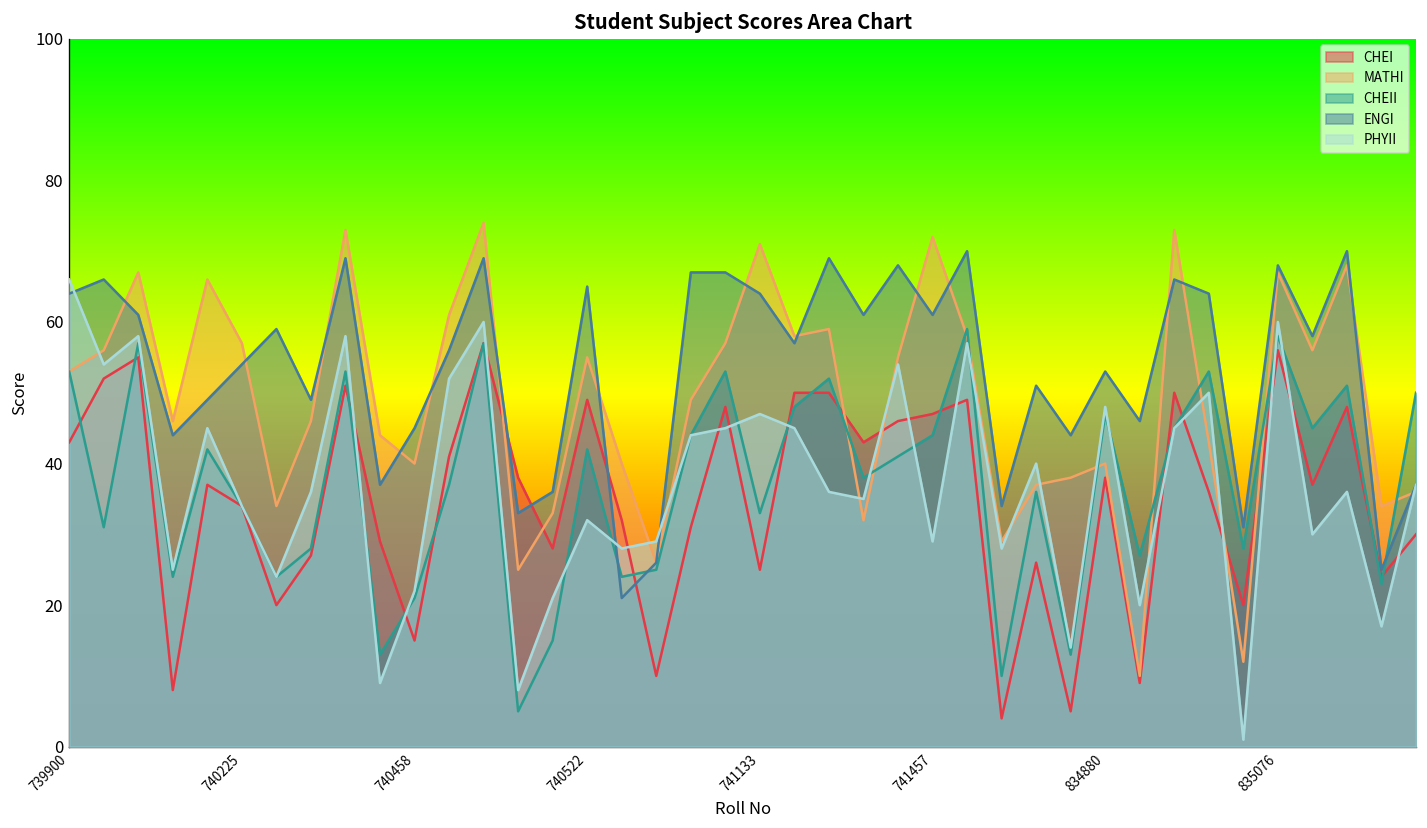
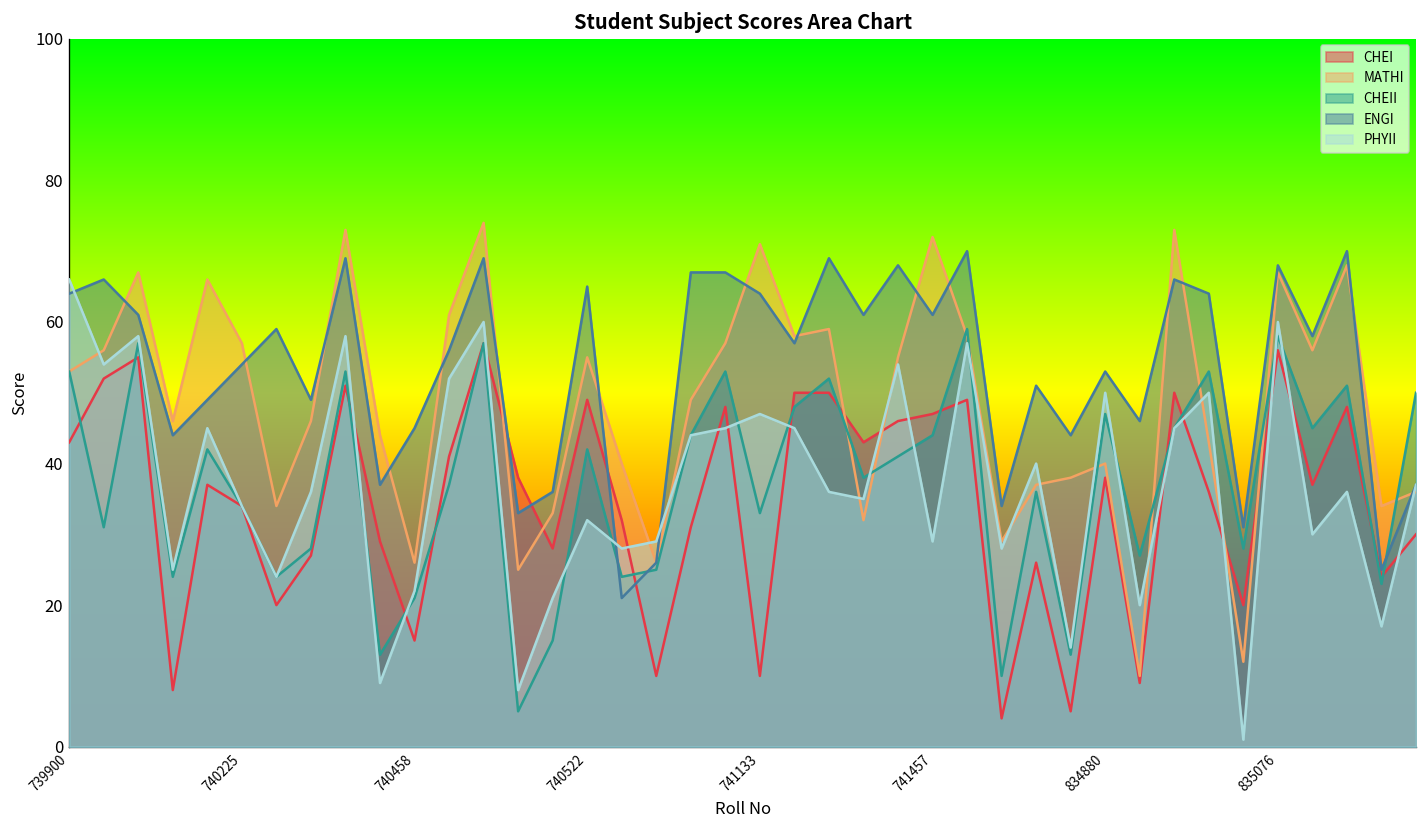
MATHI, 740458: 40 -> 26
CHEI, 741133: 25 -> 10
PHYII, 834880: 48 -> 50
